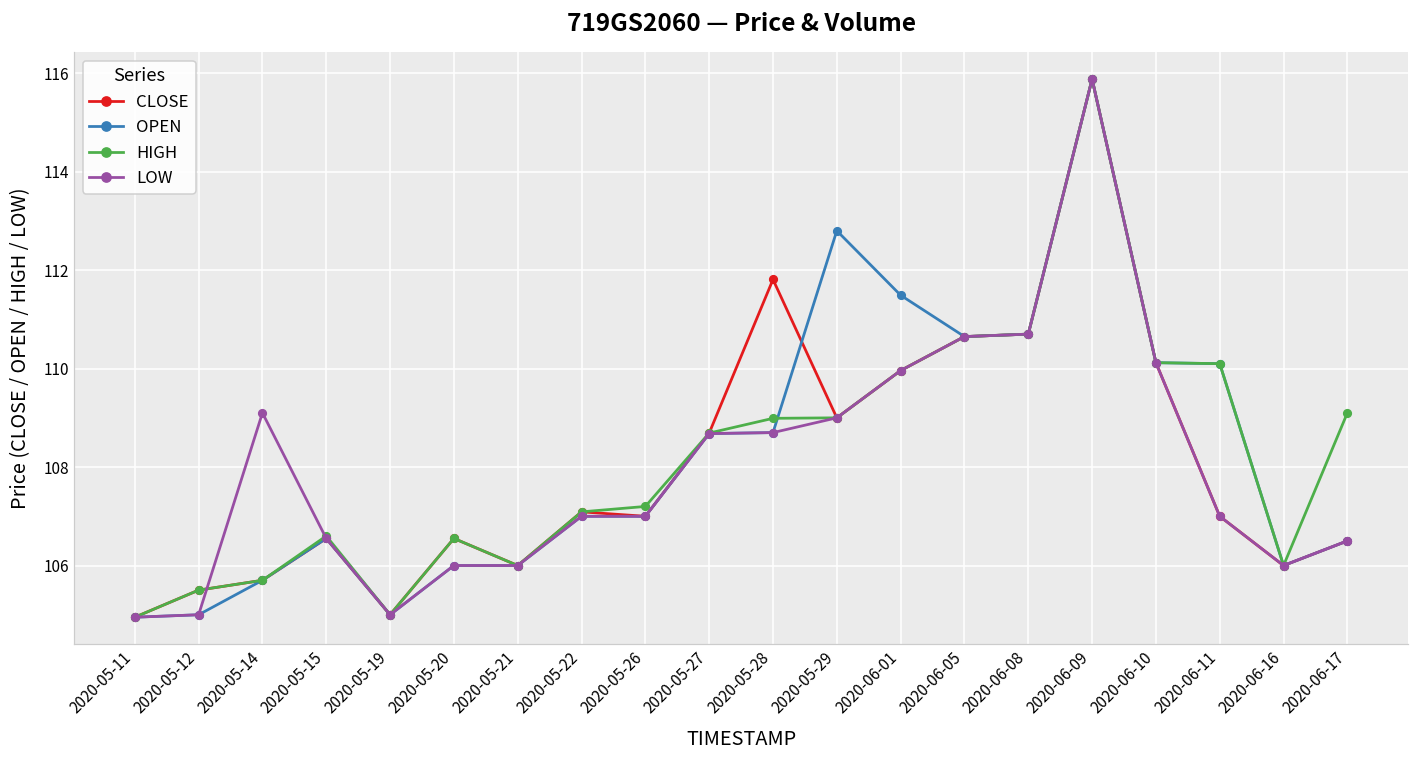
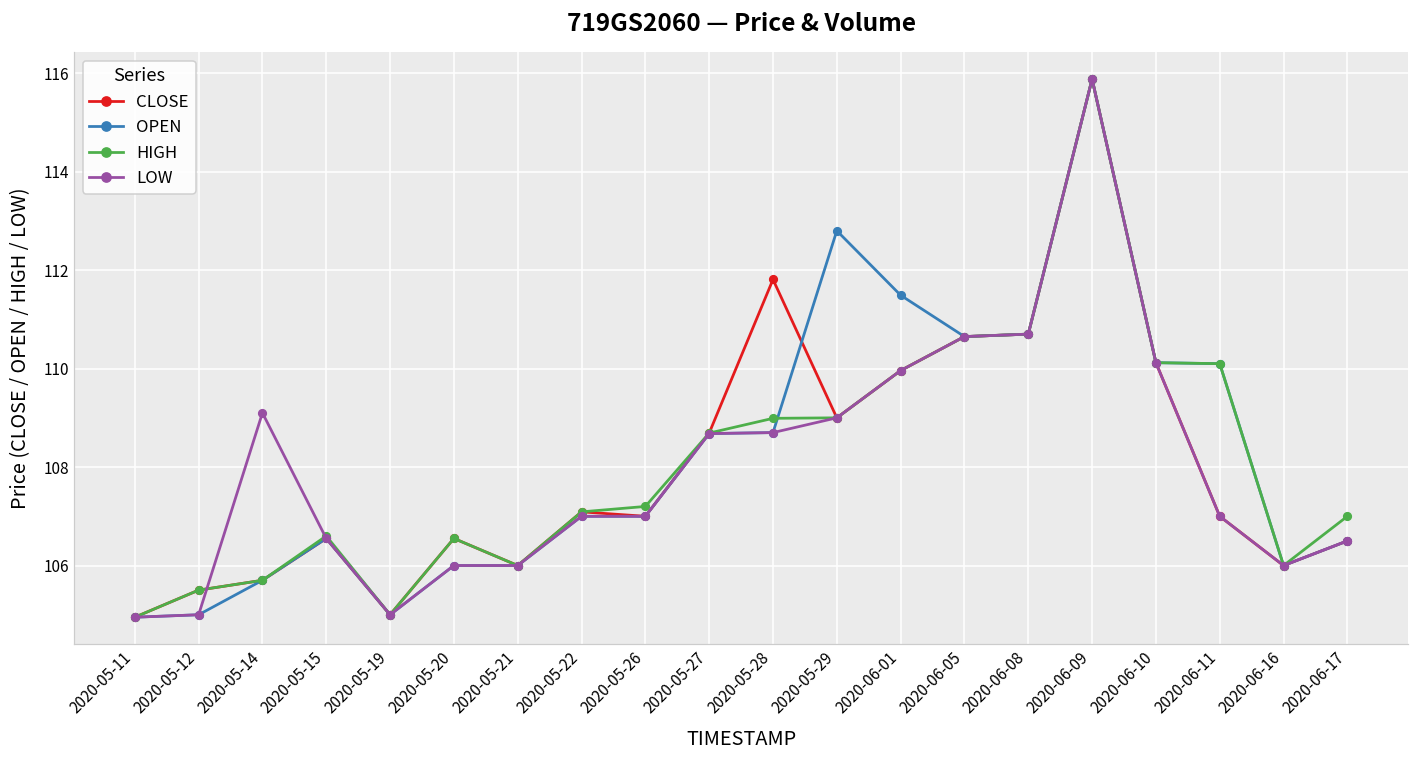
HIGH, 2020-06-17: 109.1 -> 107.0
